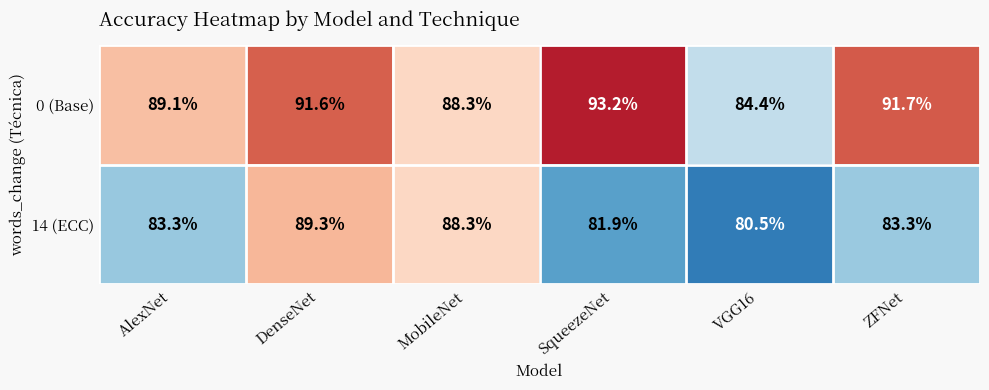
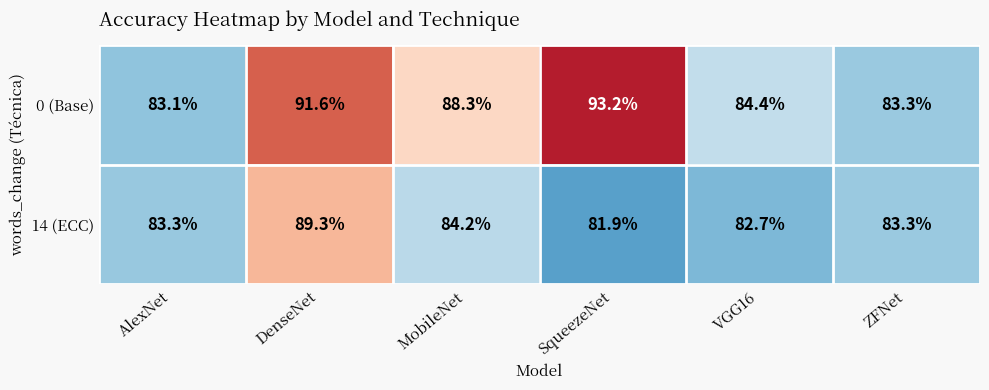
0 (Base), AlexNet: 89.1% -> 83.1%
0 (Base), ZFNet: 91.7% -> 83.3%
14 (ECC), MobileNet: 88.3% -> 84.2%
14 (ECC), VGG16: 80.5% -> 82.7%
